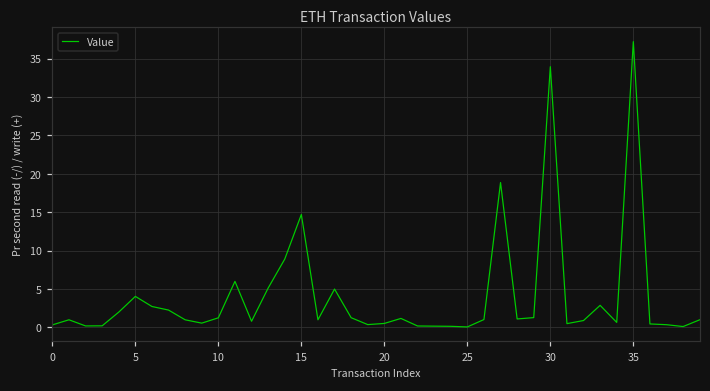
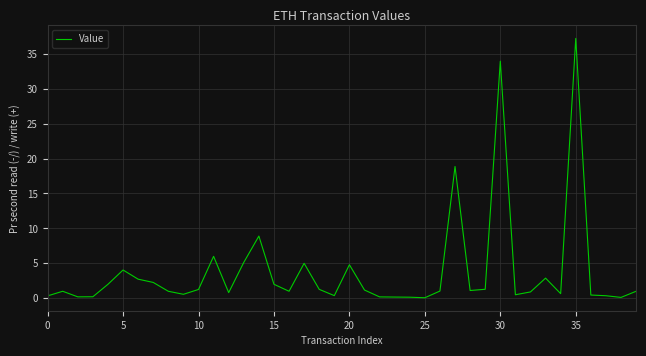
15: 15 -> 2
20: 1 -> 5
